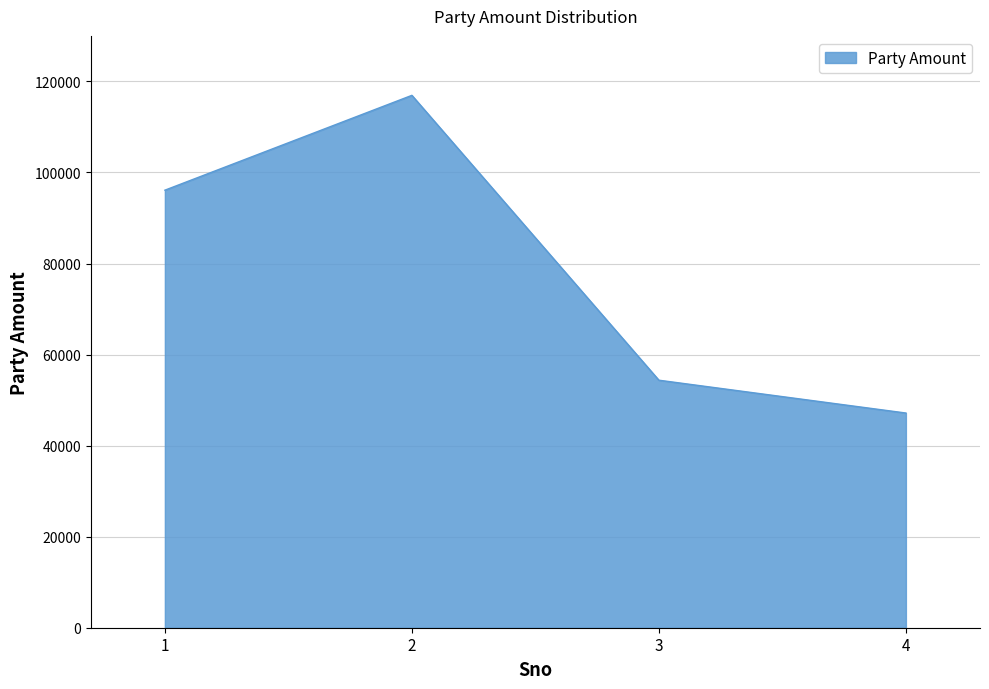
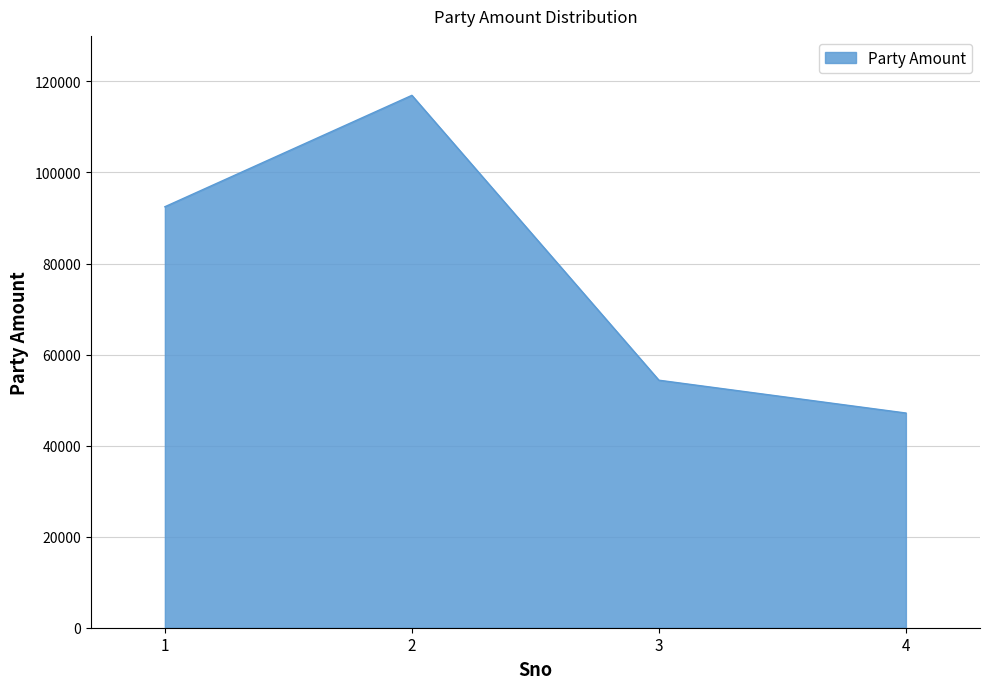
1: 96000 -> 92000
